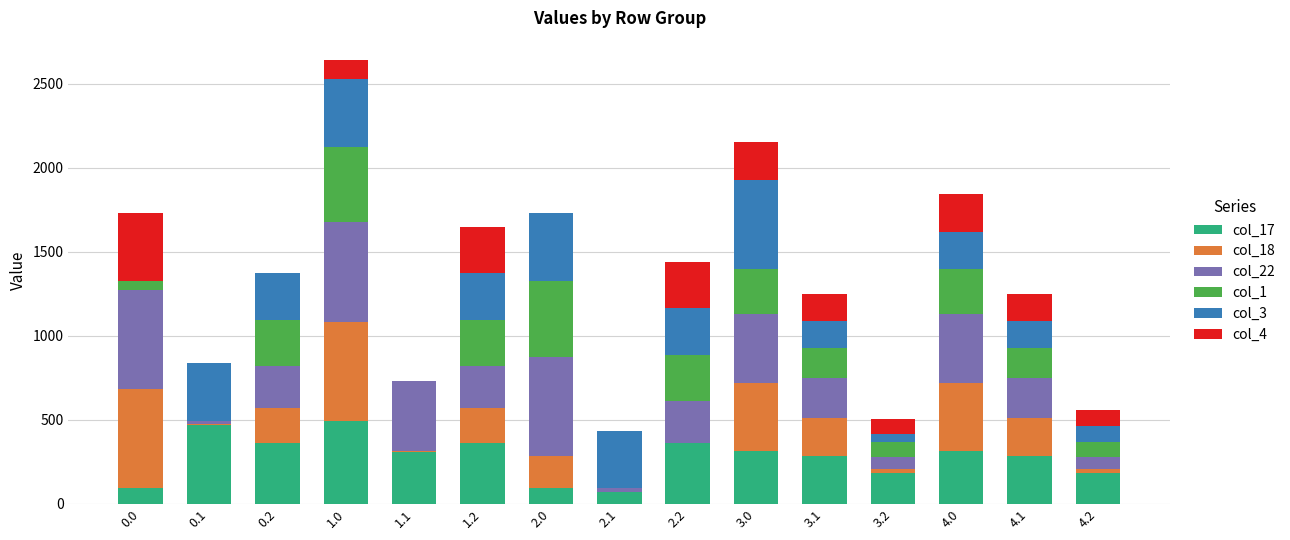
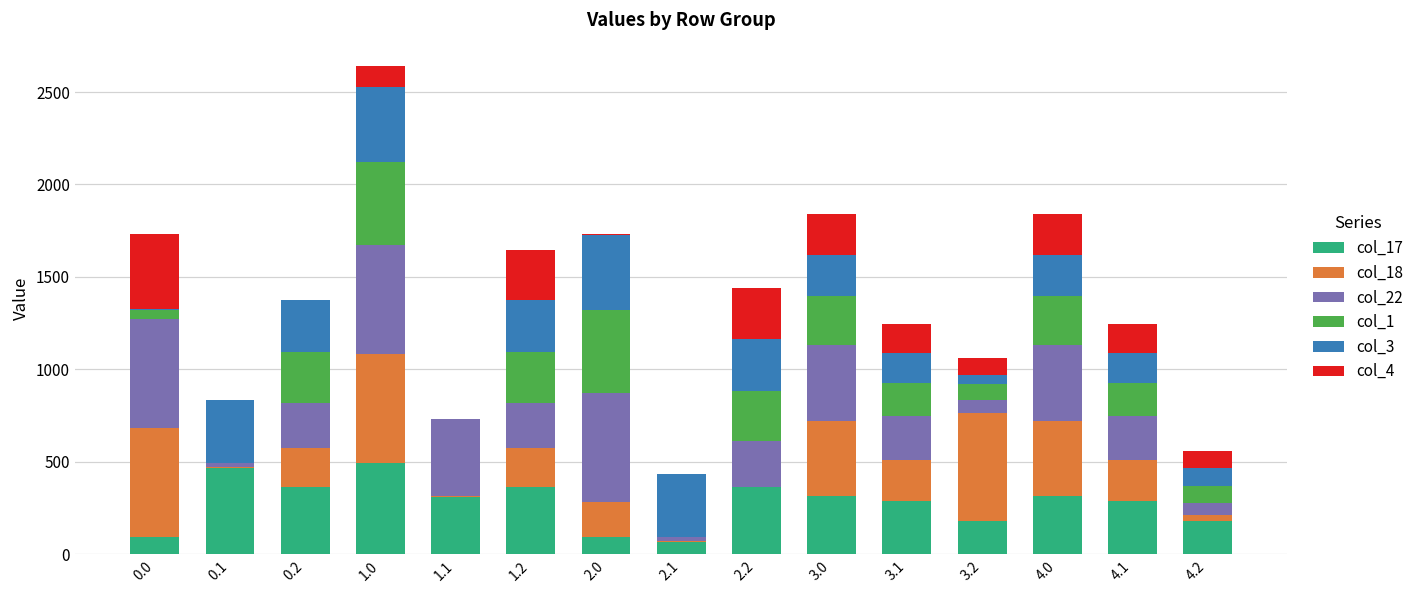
col_3, 3.0: 530 -> 220
col_18, 3.2: 30 -> 580
